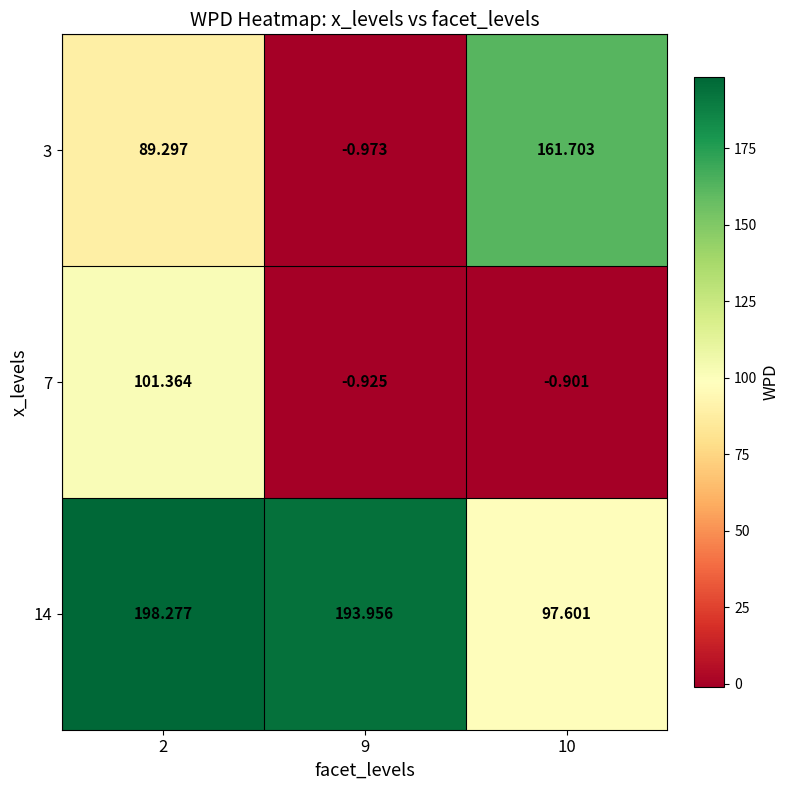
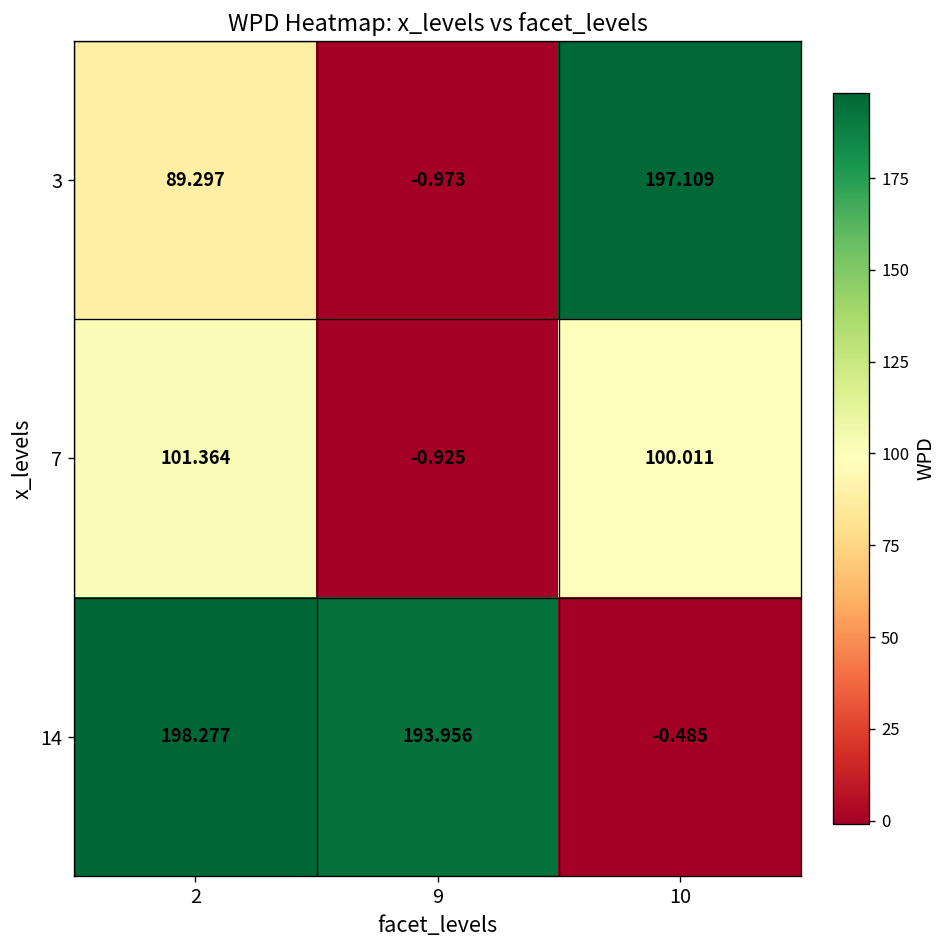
3, 10: 161.703 -> 197.109
7, 10: -0.901 -> 100.011
14, 10: 97.601 -> -0.485
